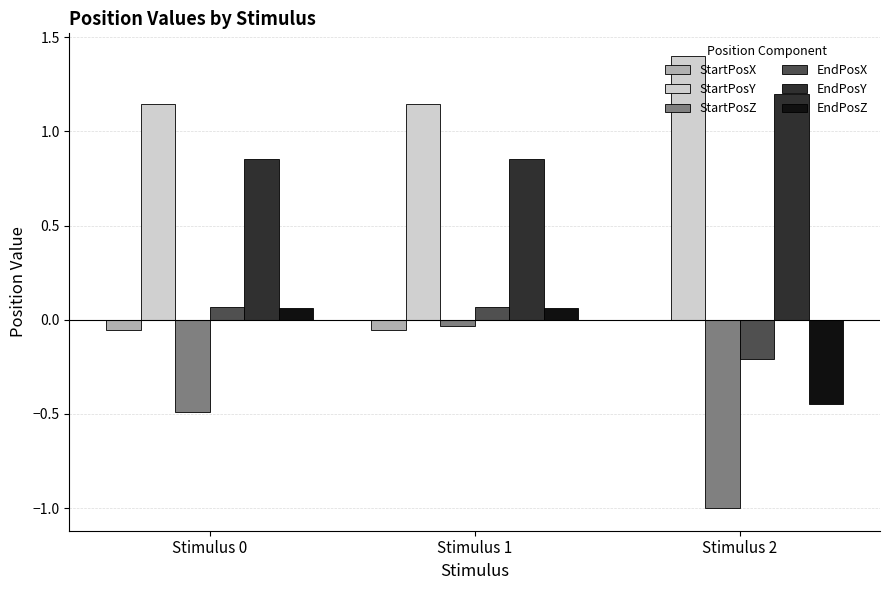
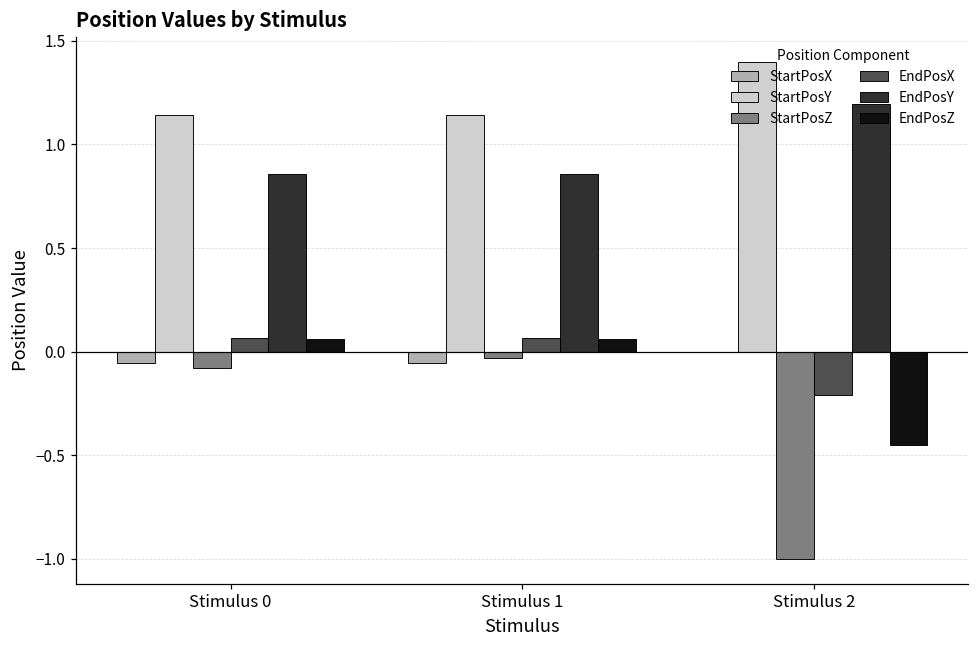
StartPosZ, Stimulus 0: -0.49 -> -0.08
